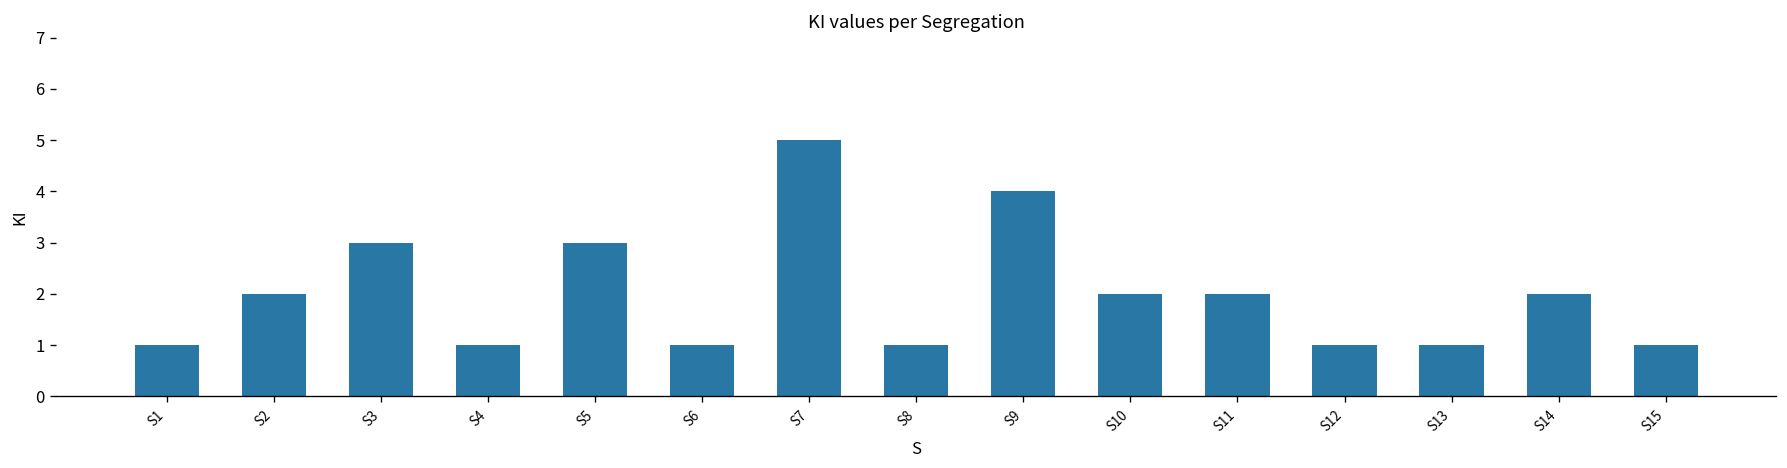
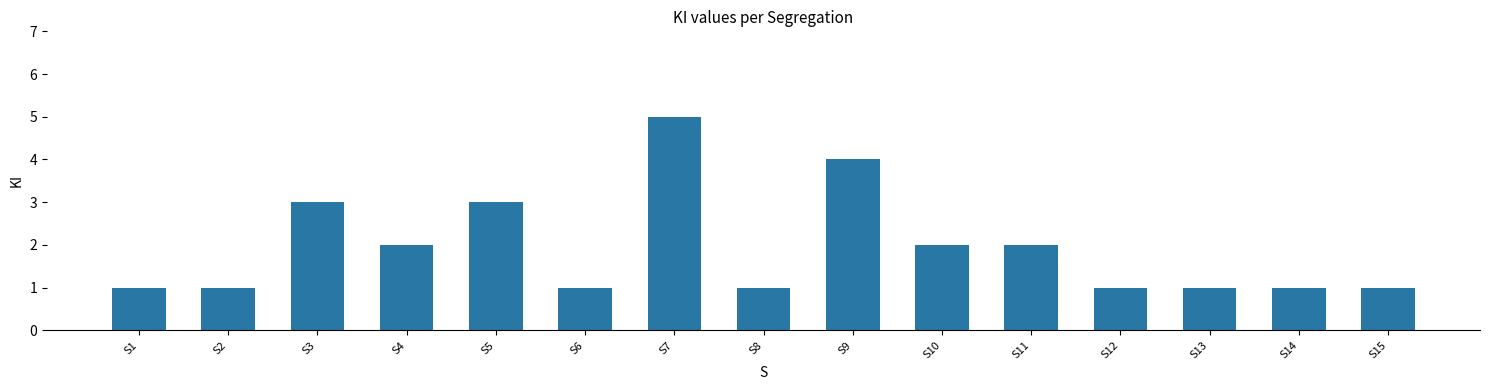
S2: 2 -> 1
S4: 1 -> 2
S14: 2 -> 1
